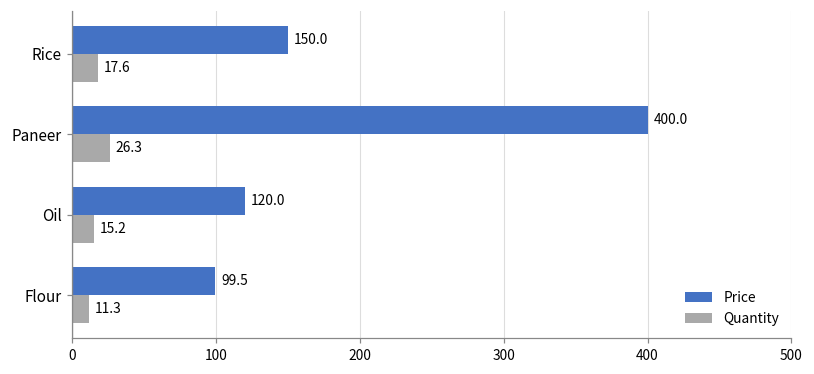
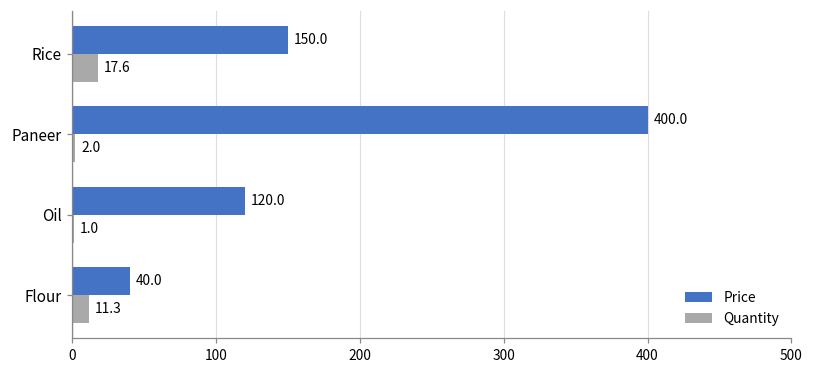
Quantity, Paneer: 26.3 -> 2.0
Quantity, Oil: 15.2 -> 1.0
Price, Flour: 99.5 -> 40.0
